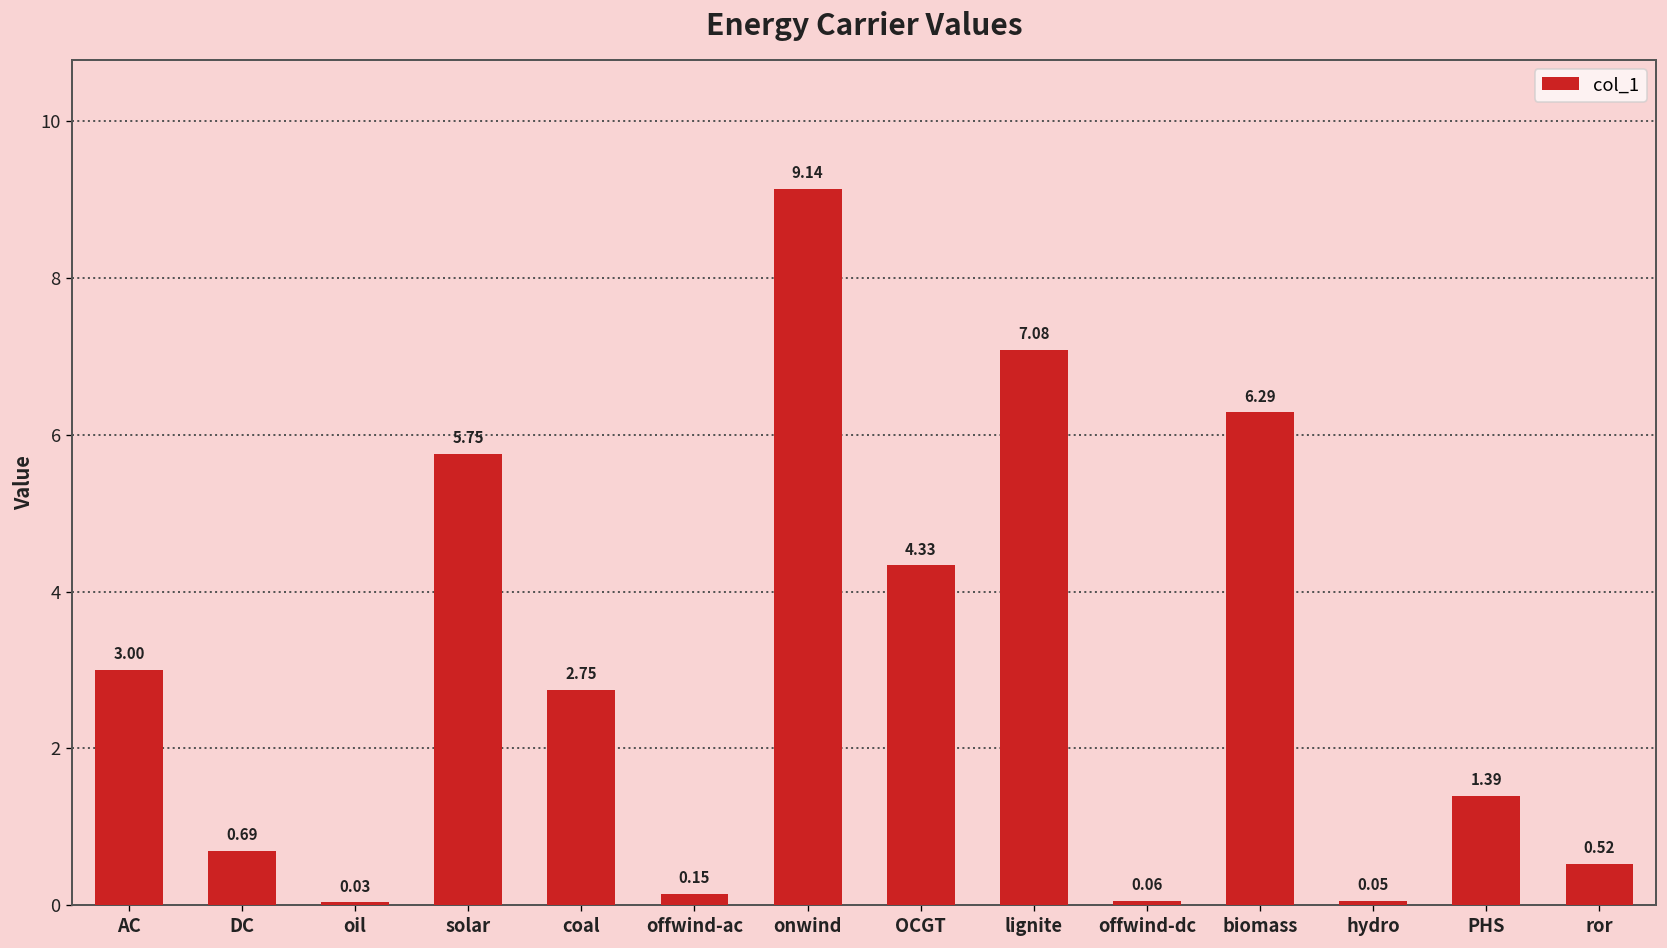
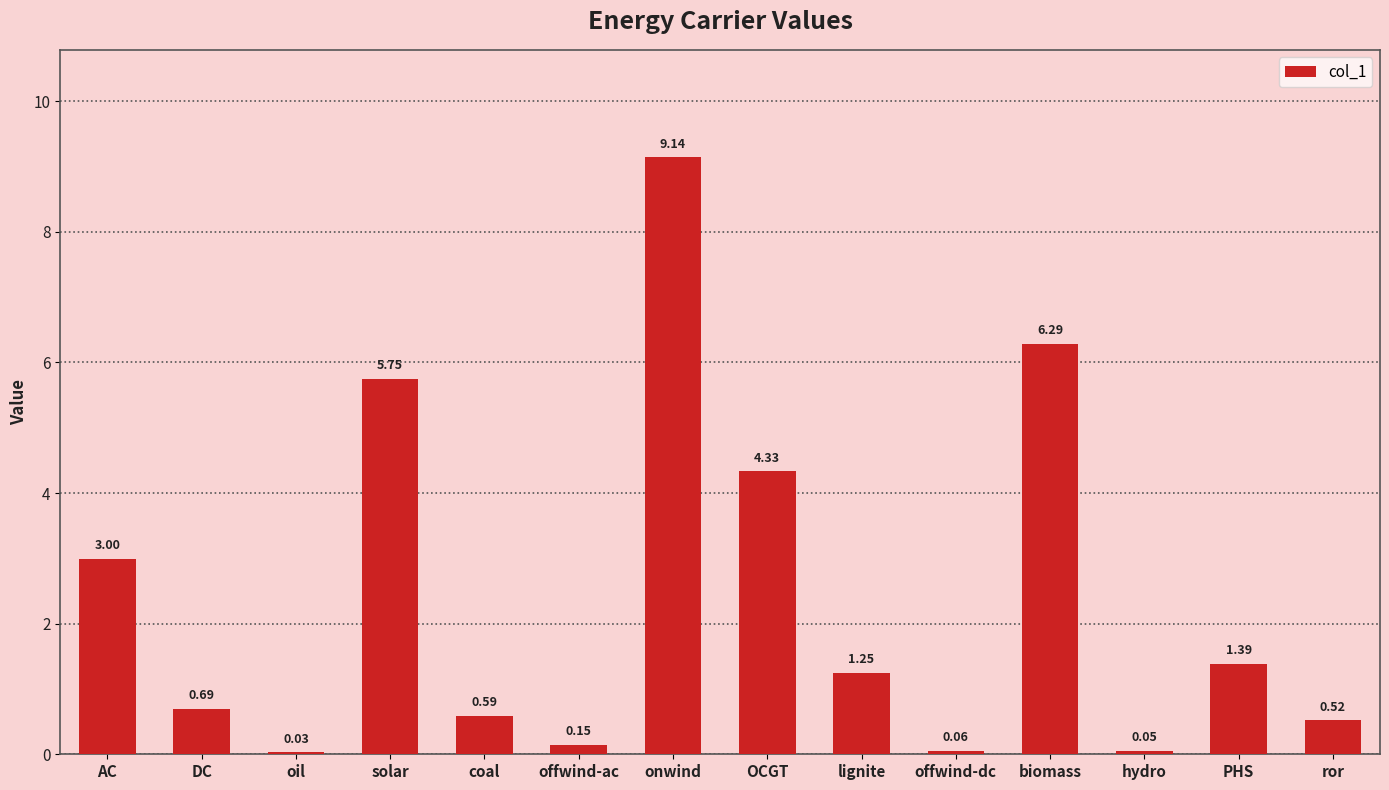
coal: 2.75 -> 0.59
lignite: 7.08 -> 1.25
